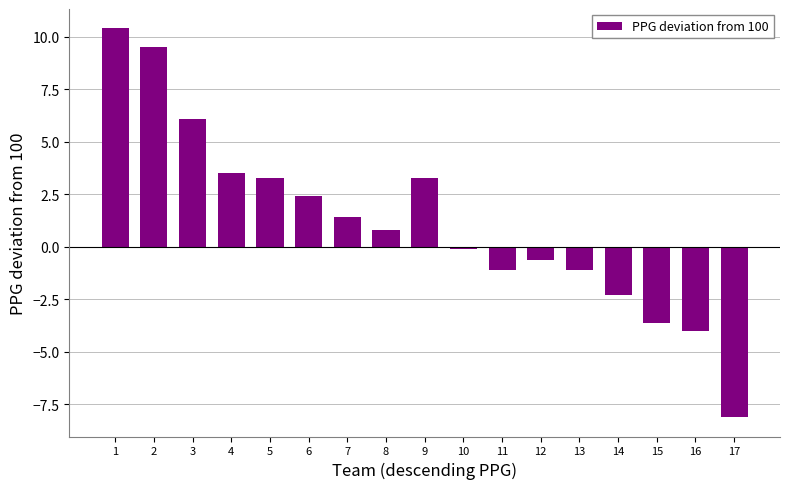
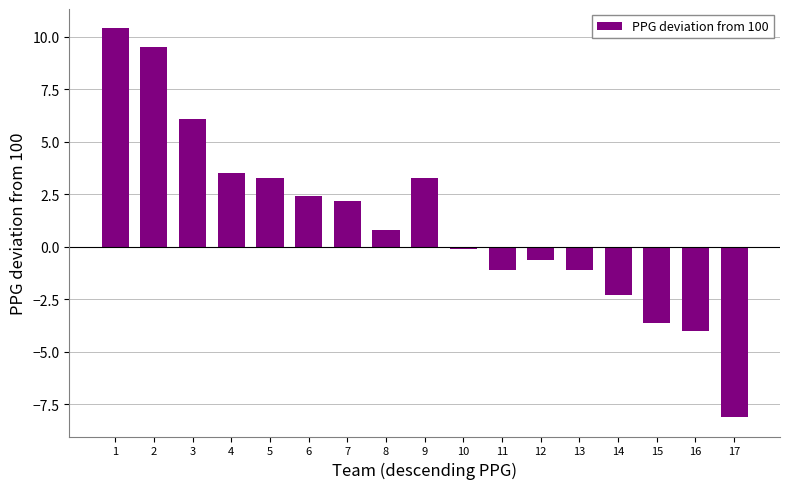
7: 1.4 -> 2.2
